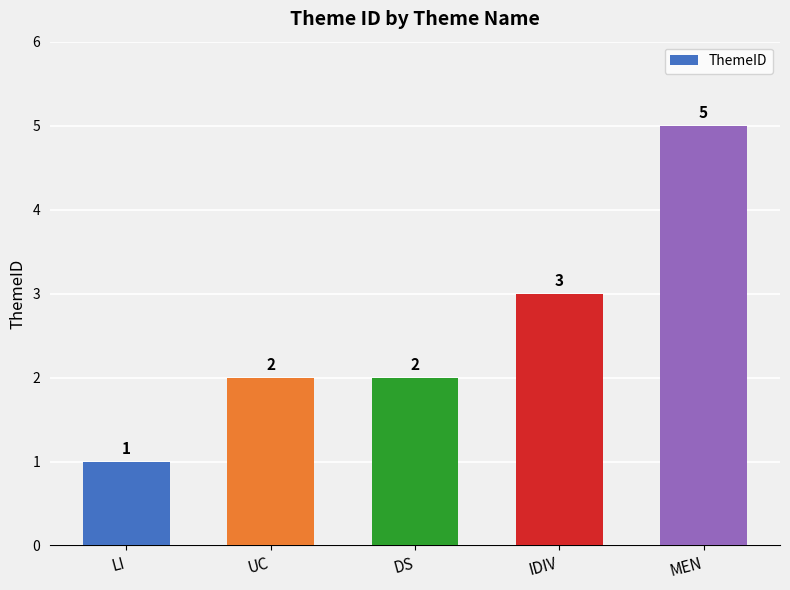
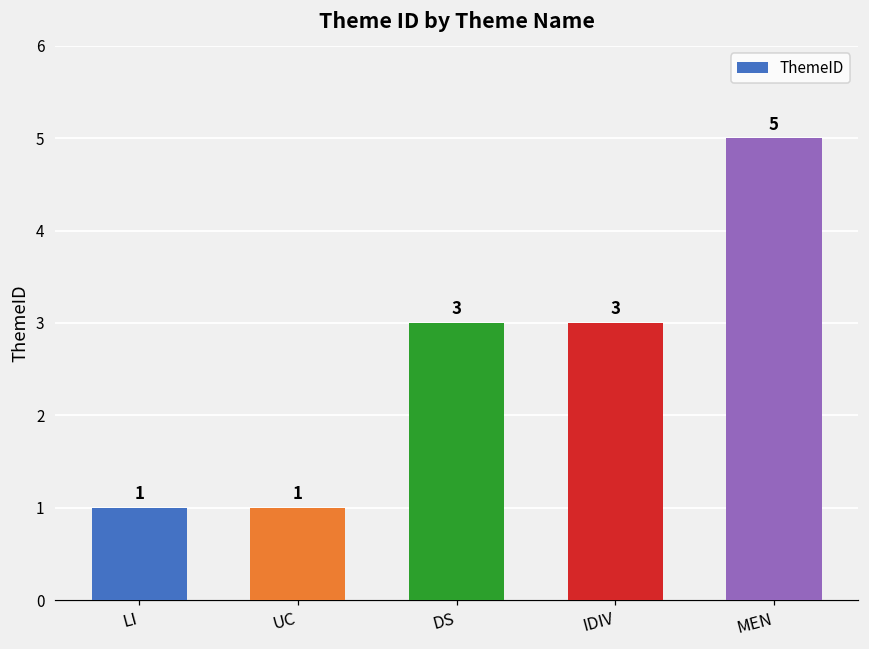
UC: 2 -> 1
DS: 2 -> 3
